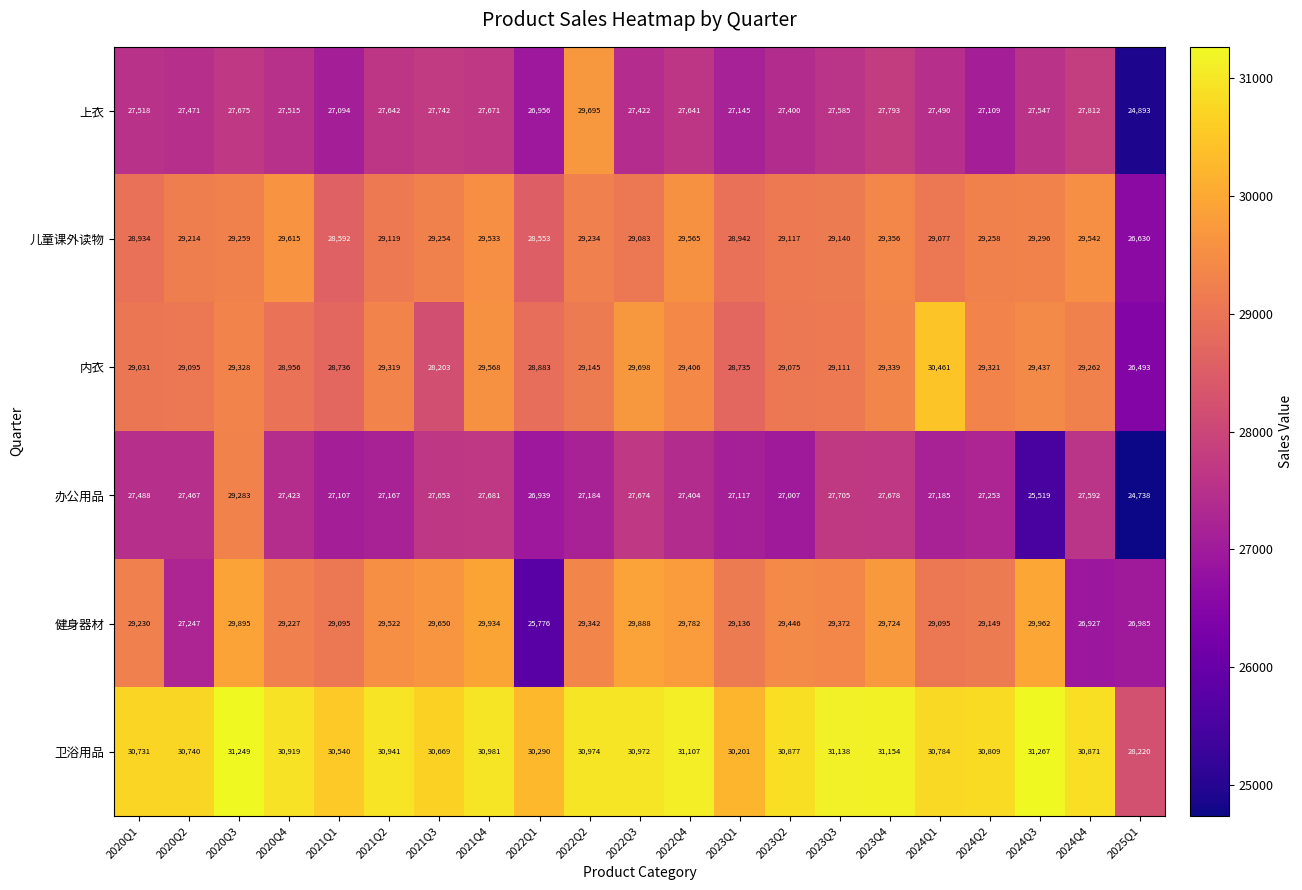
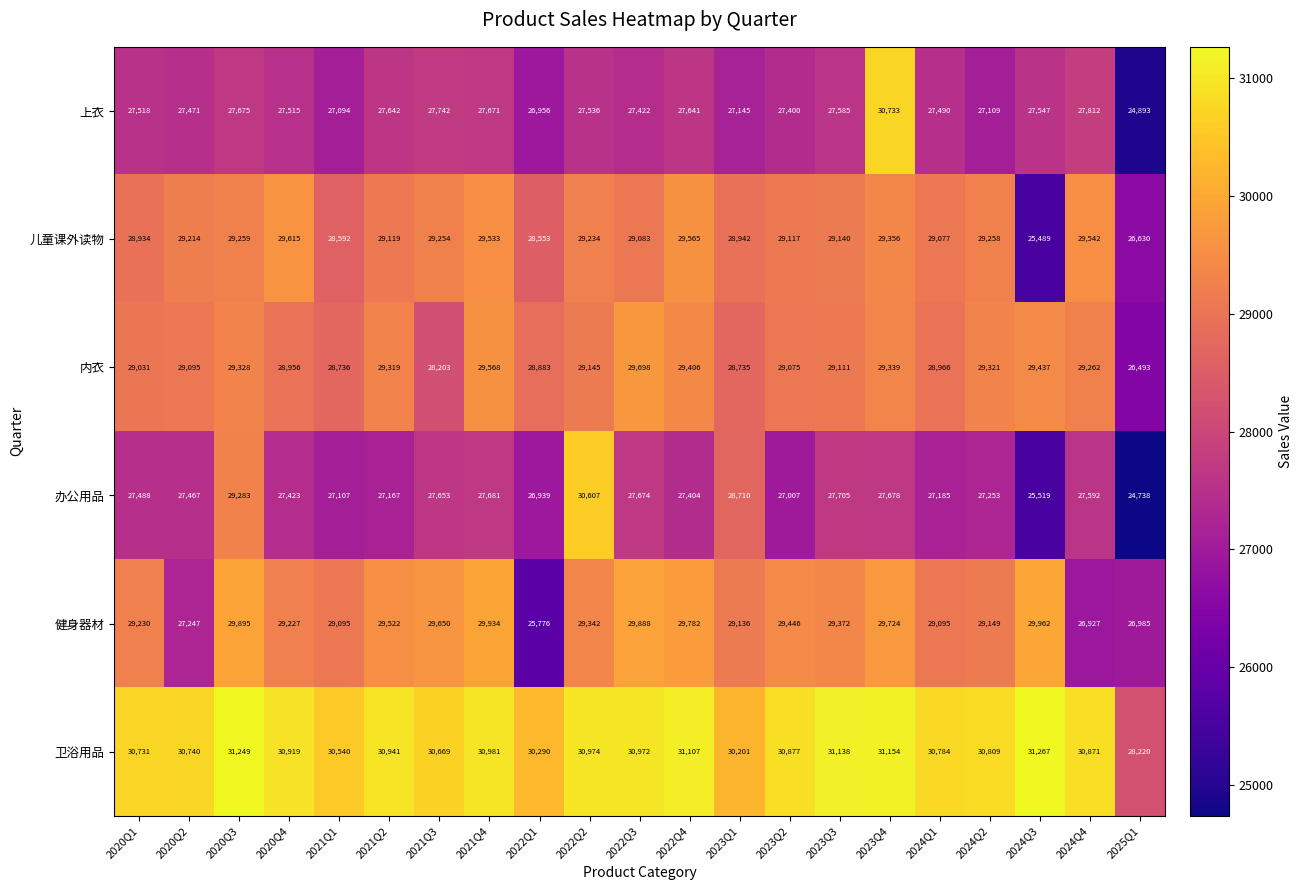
上衣, 2022Q2: 29,695 -> 27,536
上衣, 2023Q4: 27,793 -> 30,733
儿童课外读物, 2024Q3: 29,296 -> 25,489
内衣, 2024Q1: 30,461 -> 28,966
办公用品, 2022Q2: 27,184 -> 30,607
办公用品, 2023Q1: 27,117 -> 28,710
